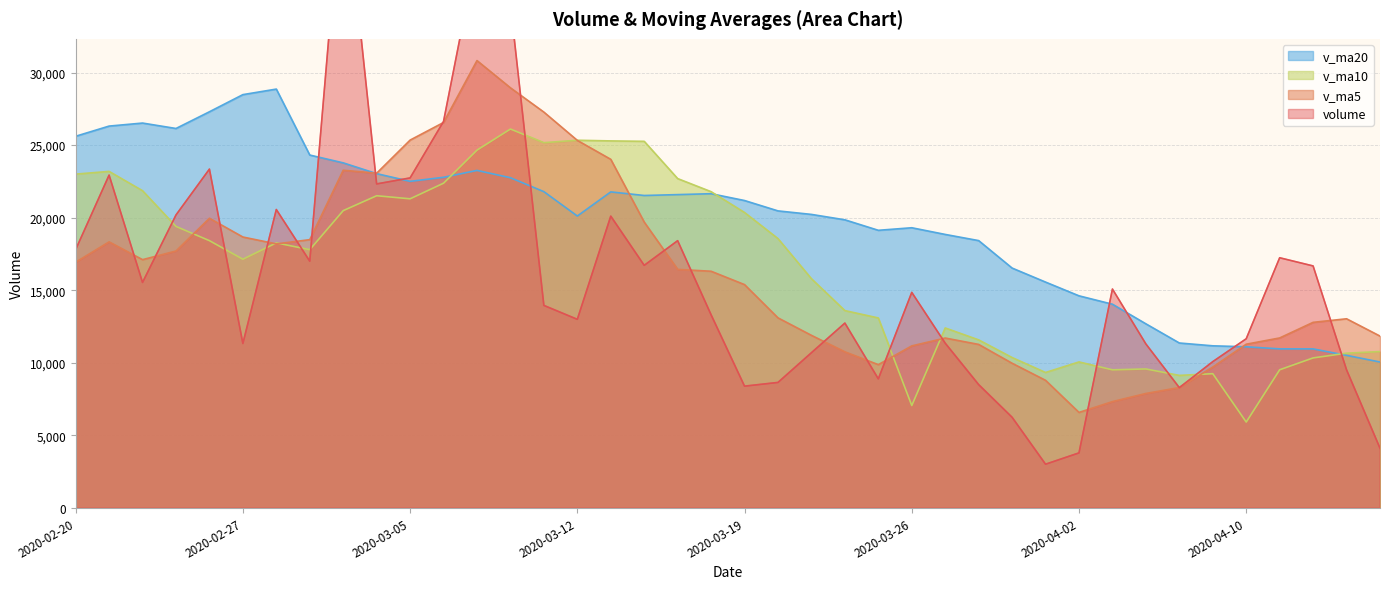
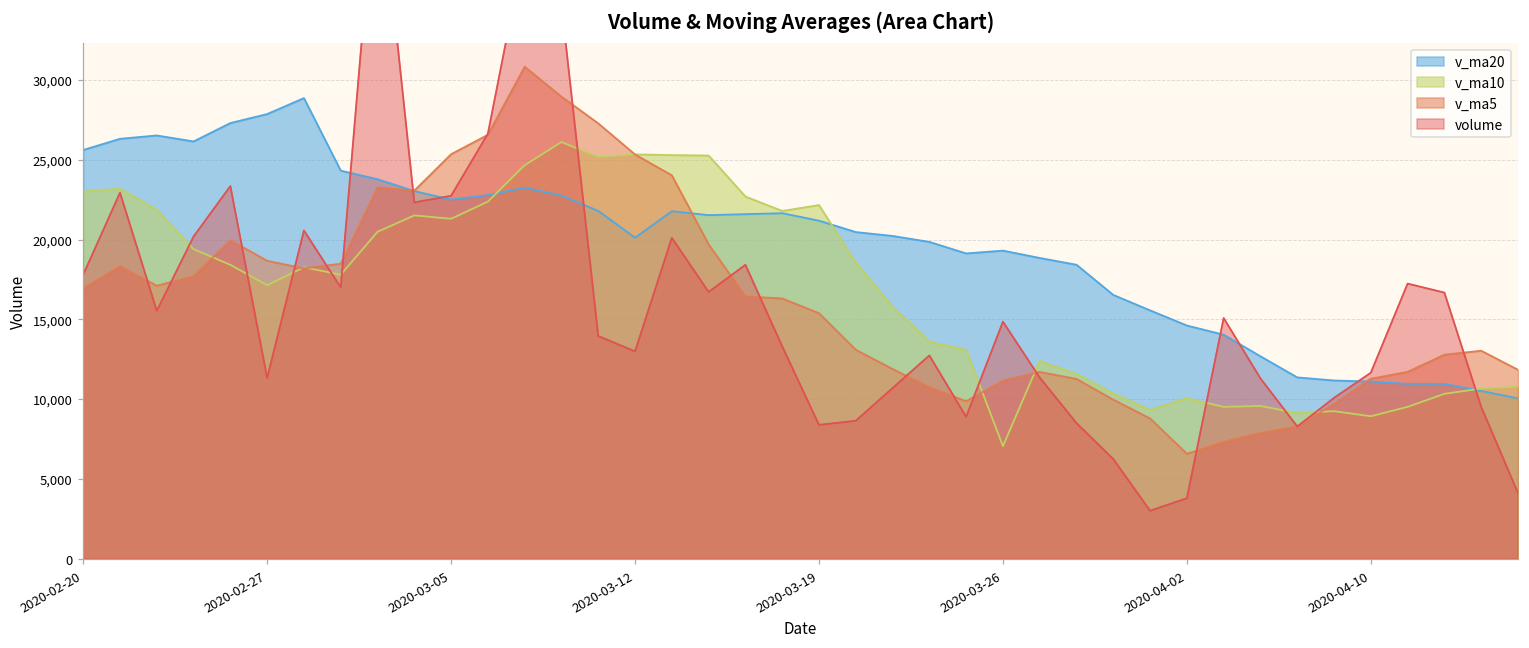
v_ma20, 2020-02-27: 28,500 -> 27,900
v_ma10, 2020-03-19: 20,400 -> 22,200
v_ma10, 2020-04-10: 5,900 -> 8,900
